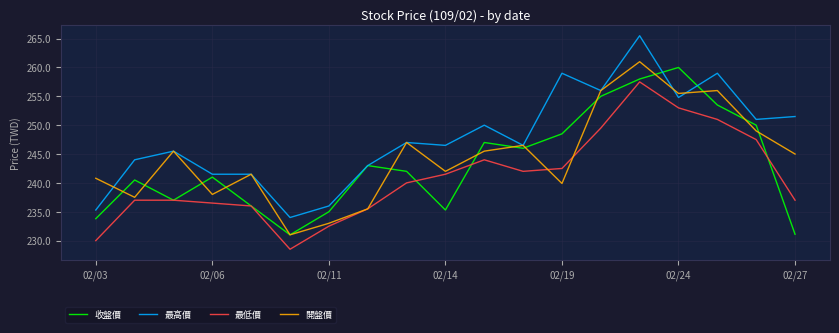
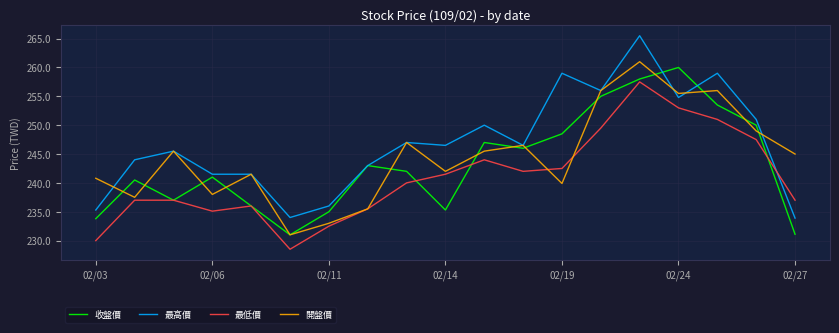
最低價, 02/06: 237 -> 235
最高價, 02/27: 252 -> 234
